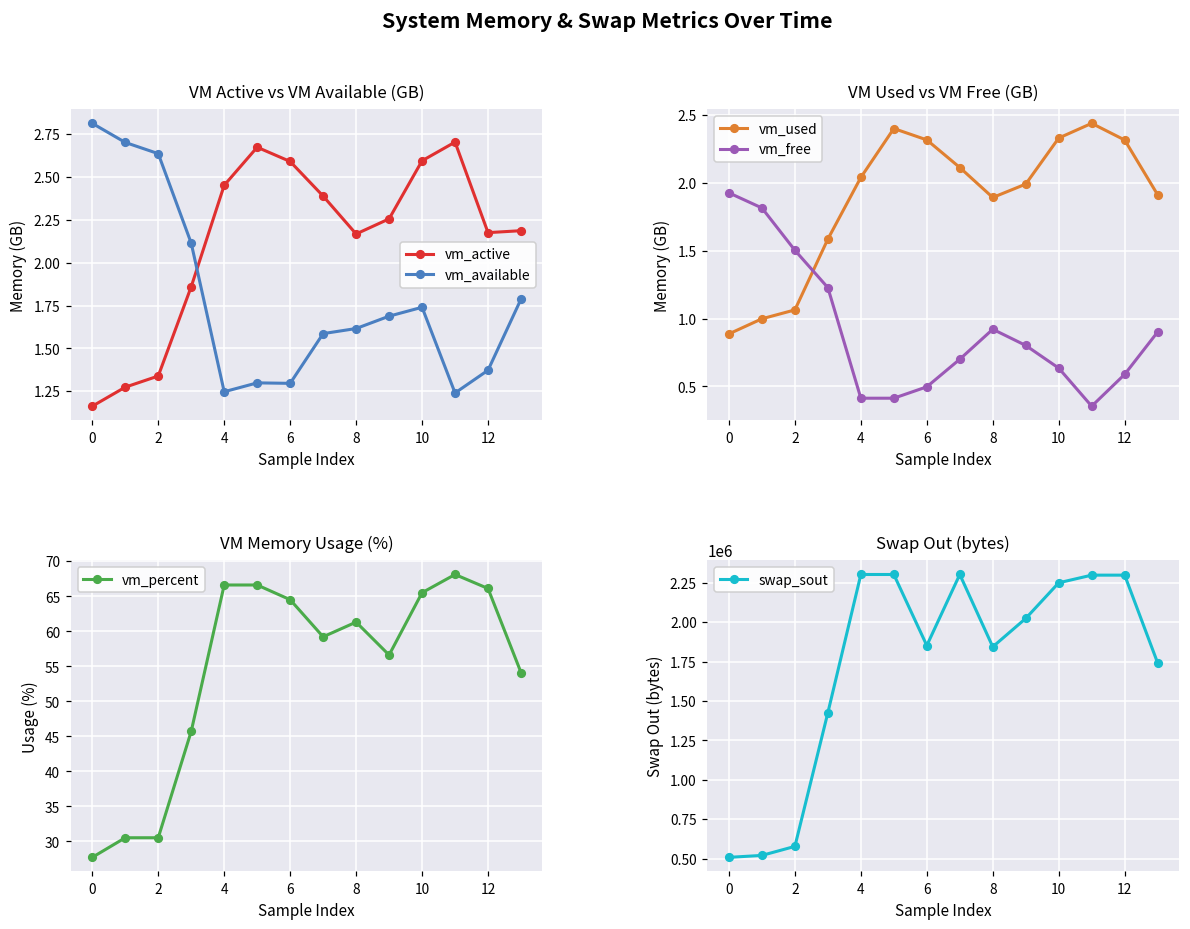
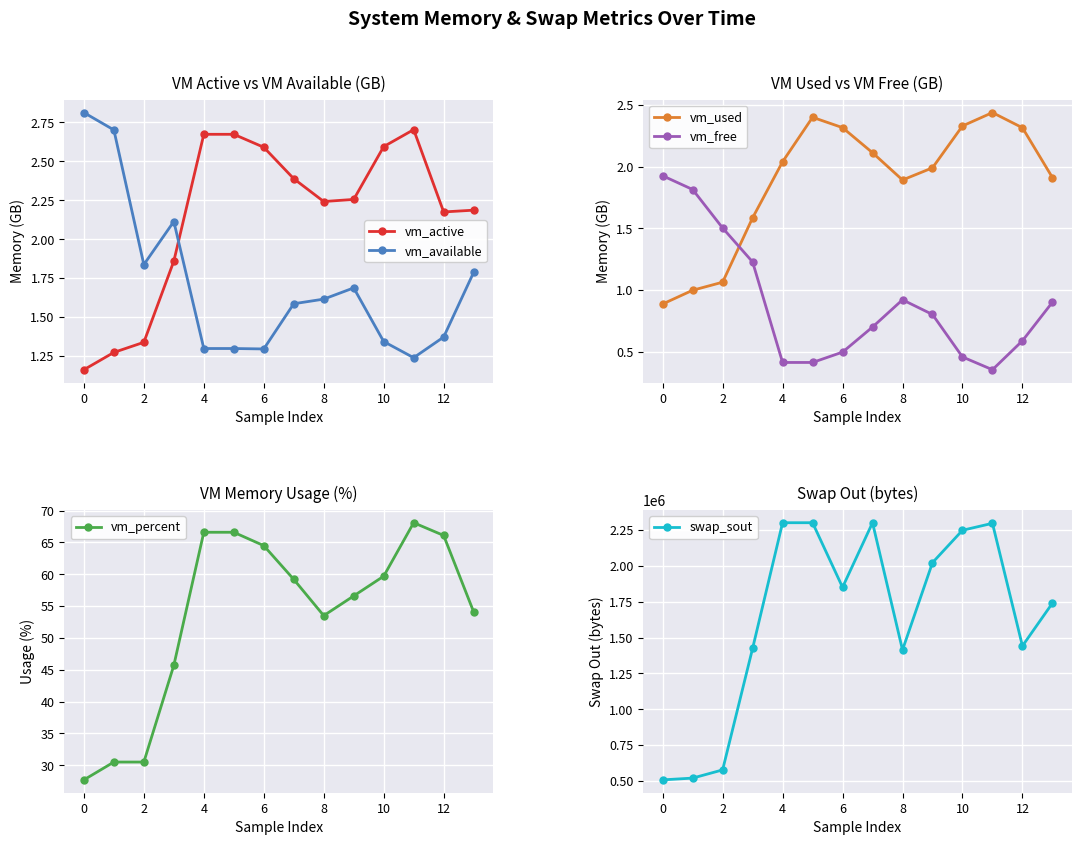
VM Active vs VM Available (GB), vm_available, 2: 2.64 -> 1.84
VM Active vs VM Available (GB), vm_active, 4: 2.45 -> 2.67
VM Active vs VM Available (GB), vm_available, 4: 1.25 -> 1.30
VM Active vs VM Available (GB), vm_active, 8: 2.17 -> 2.24
VM Active vs VM Available (GB), vm_available, 10: 1.74 -> 1.34
VM Used vs VM Free (GB), vm_free, 10: 0.63 -> 0.46
VM Memory Usage (%), 8: 61 -> 54
VM Memory Usage (%), 10: 66 -> 60
Swap Out (bytes), 8: 1840000 -> 1410000
Swap Out (bytes), 12: 2300000 -> 1440000
